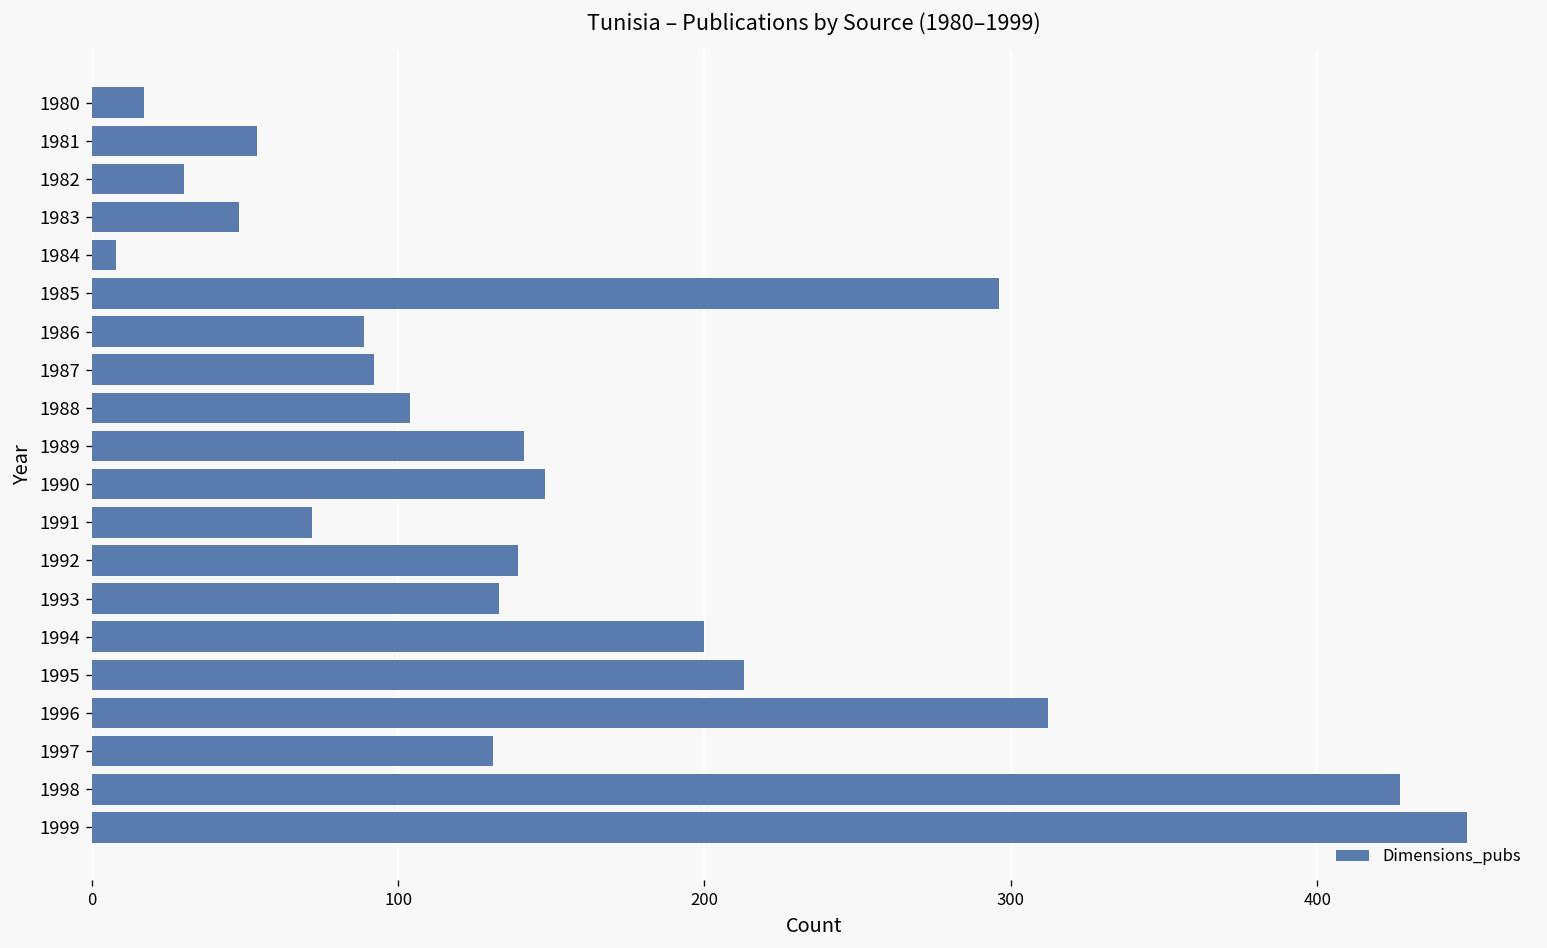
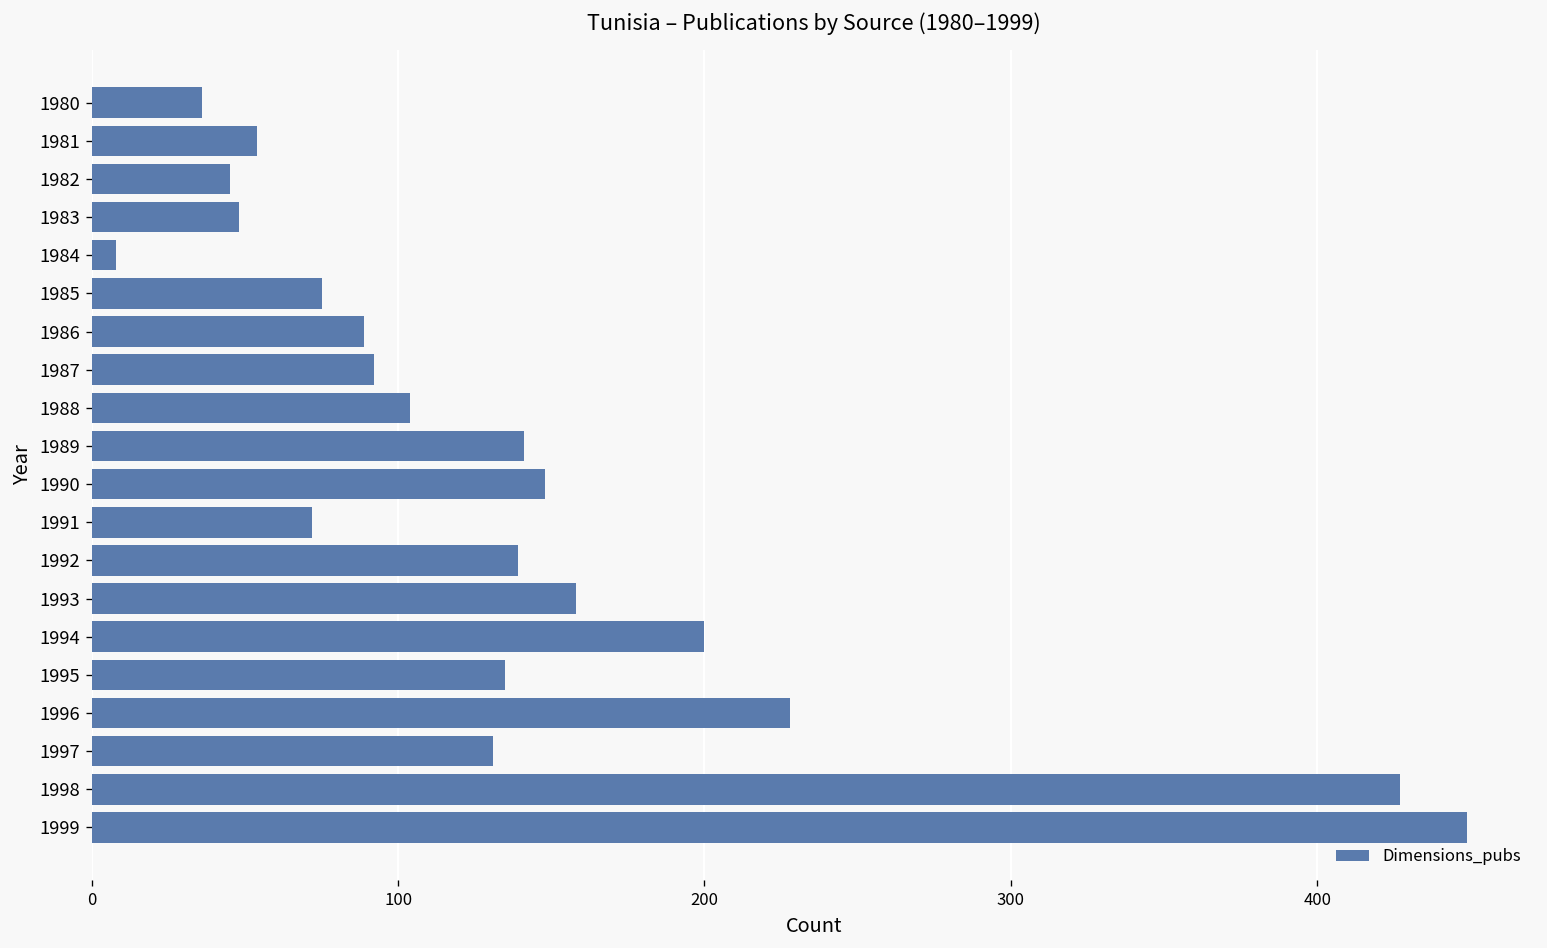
1980: 17 -> 36
1982: 30 -> 45
1985: 296 -> 75
1993: 133 -> 158
1995: 213 -> 135
1996: 312 -> 228
